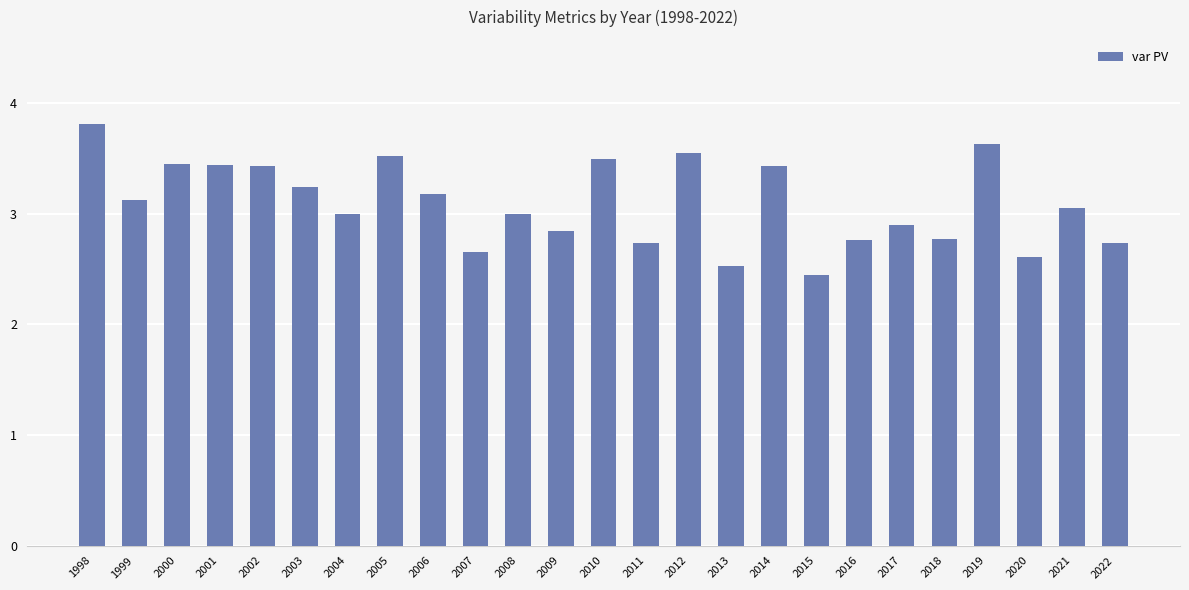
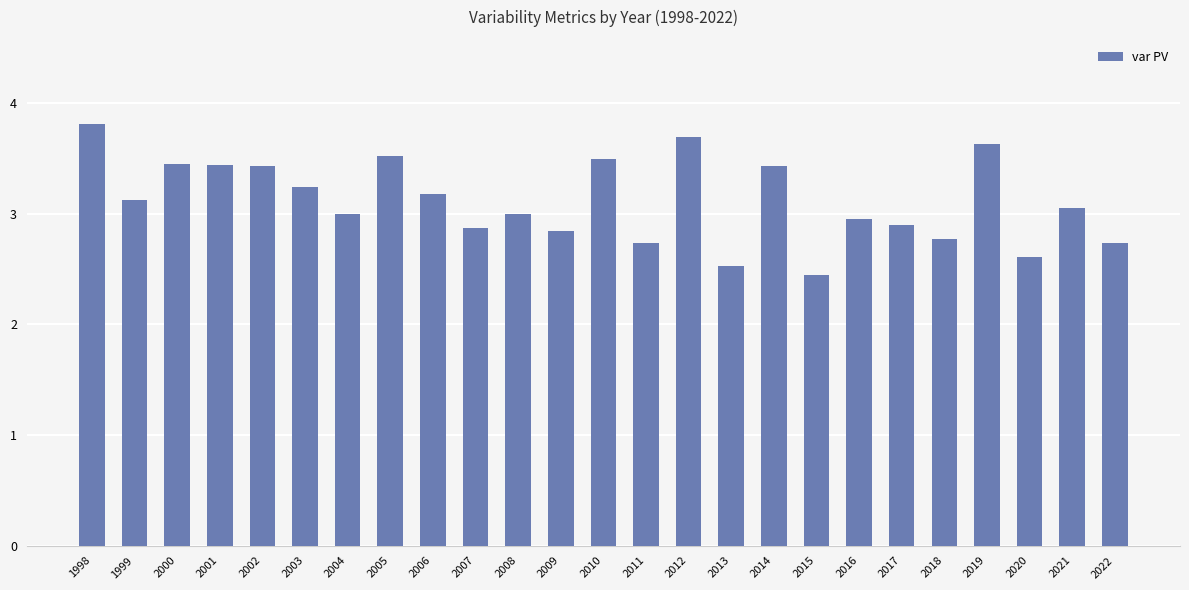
2007: 2.66 -> 2.87
2012: 3.55 -> 3.69
2016: 2.76 -> 2.95
